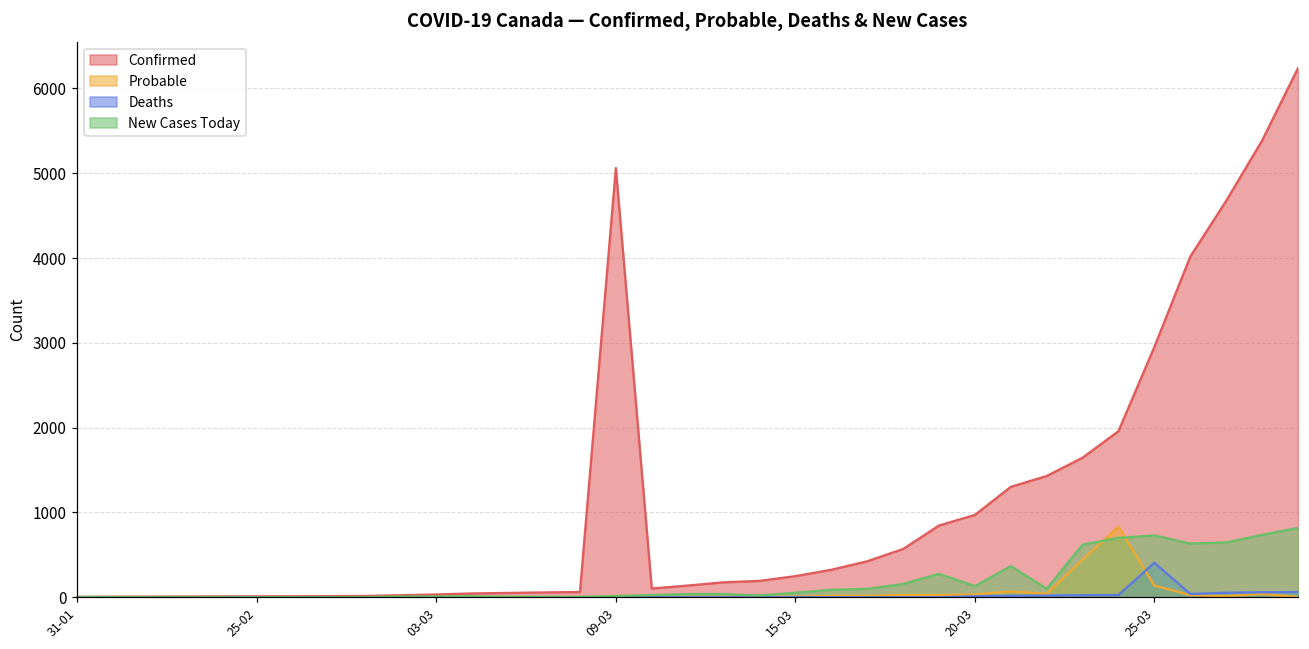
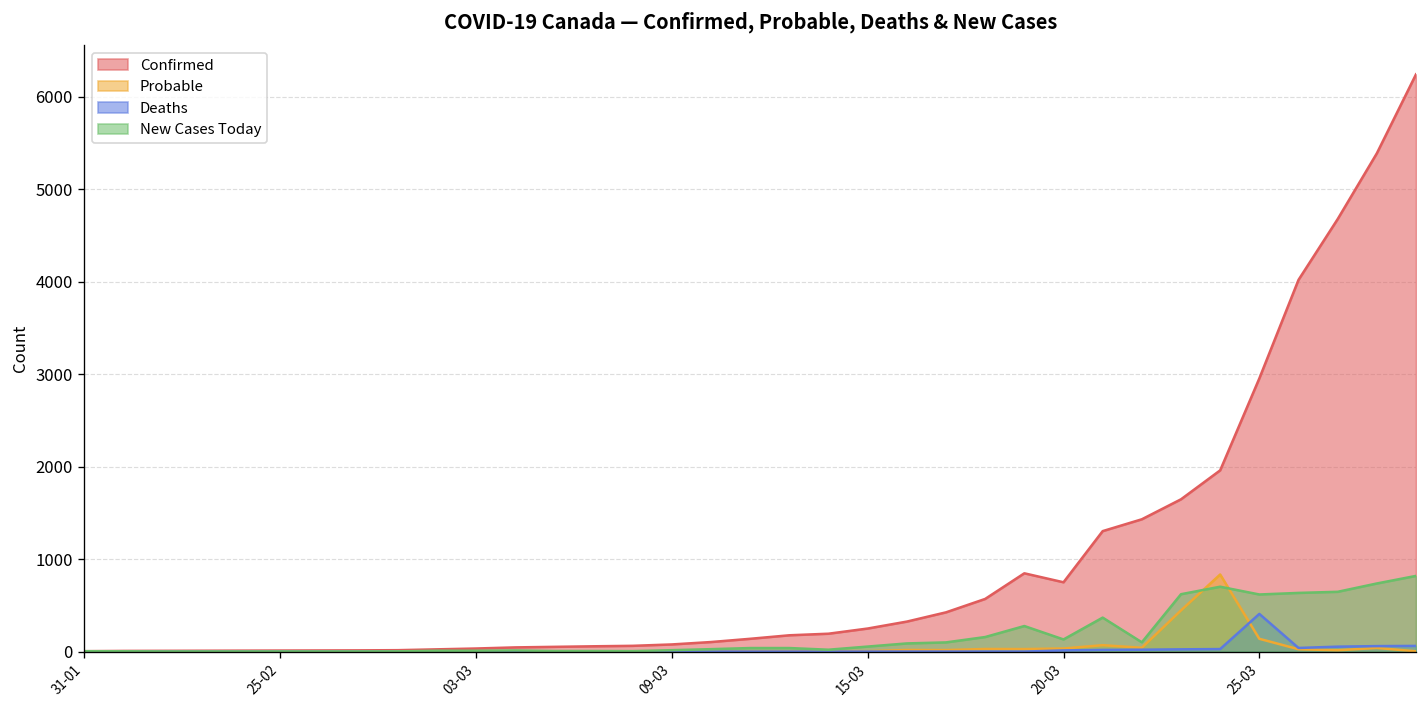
Confirmed, 09-03: 5100 -> 100
Confirmed, 20-03: 1000 -> 700
New Cases Today, 25-03: 700 -> 600
